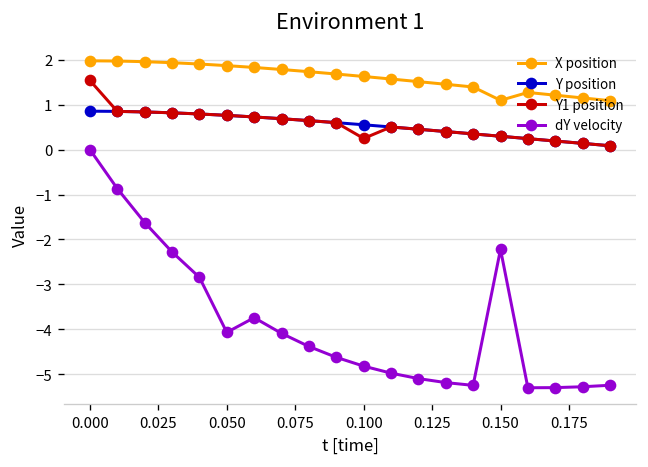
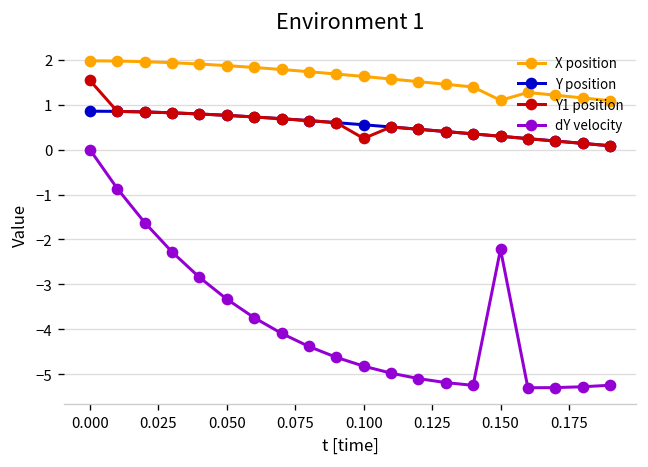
dY velocity, 0.050: -4.1 -> -3.3
